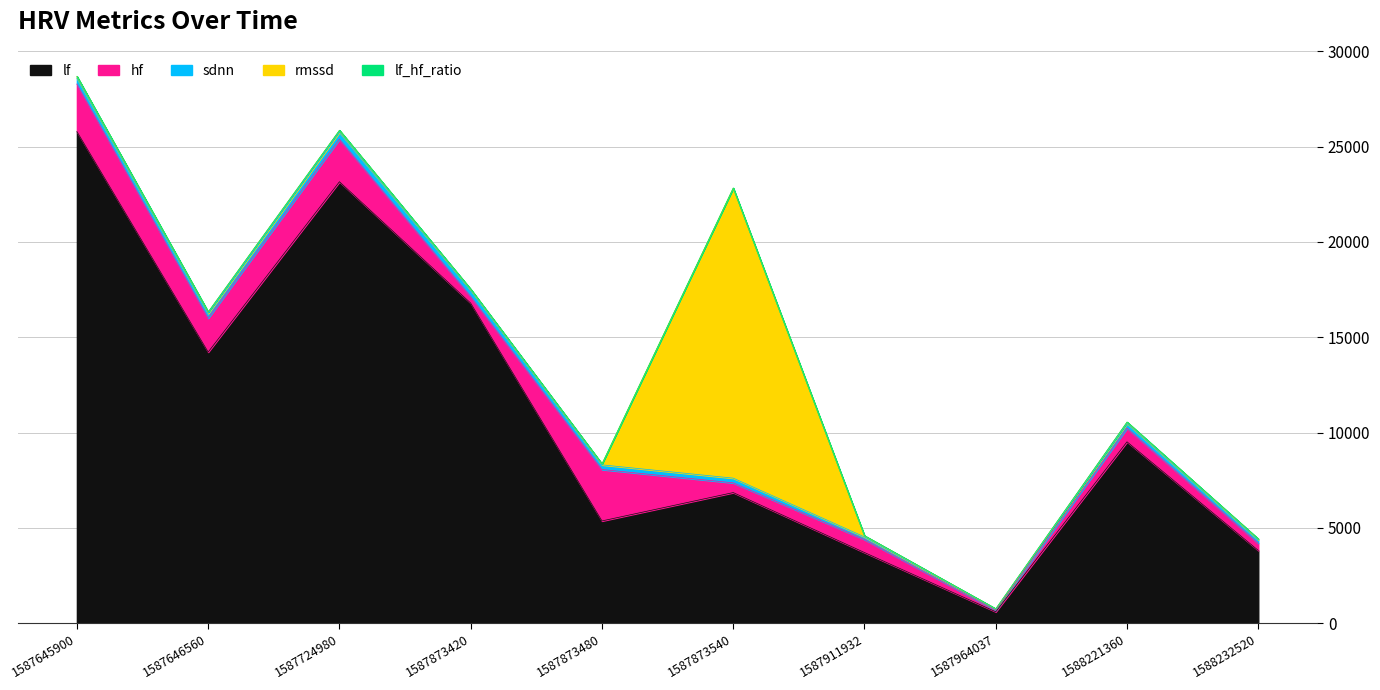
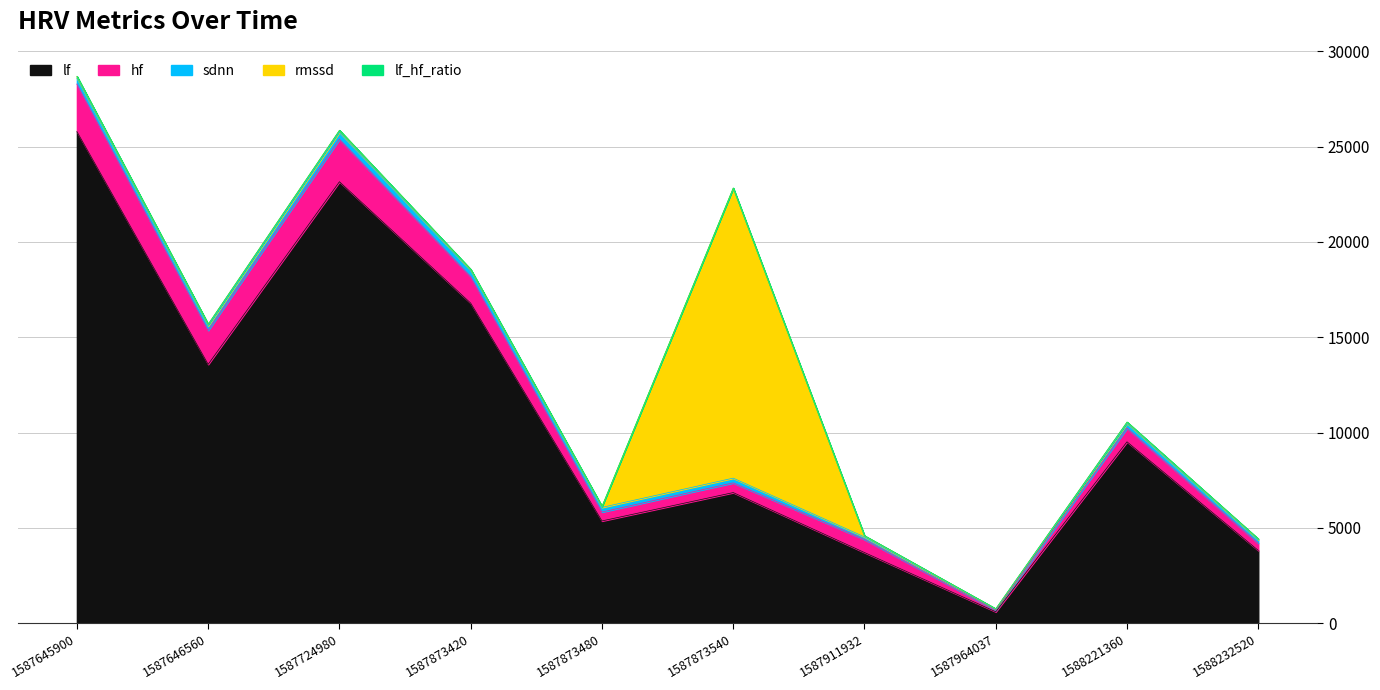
lf, 1587646560: 14200 -> 13600
hf, 1587873420: 400 -> 1400
hf, 1587873480: 2700 -> 500
